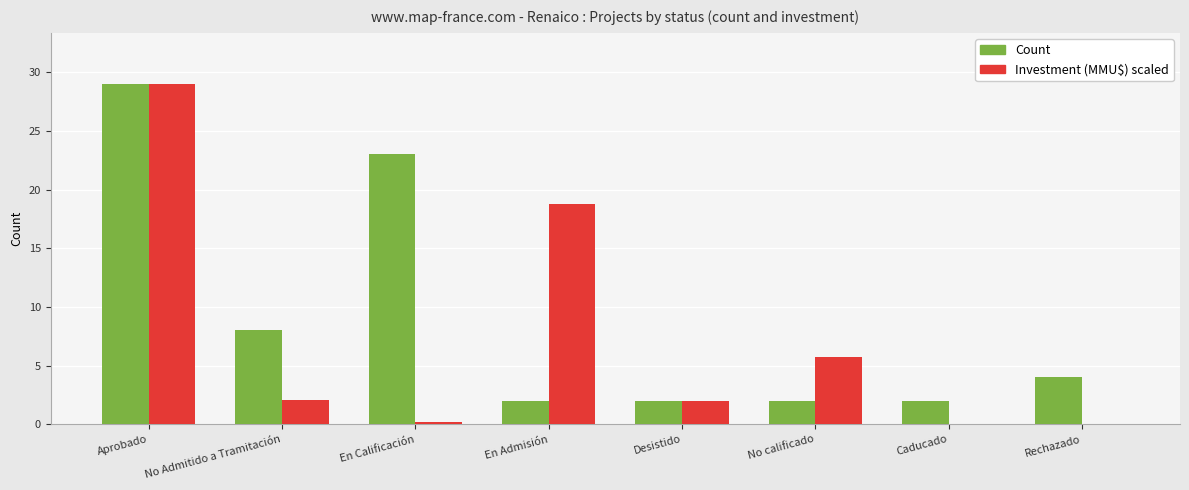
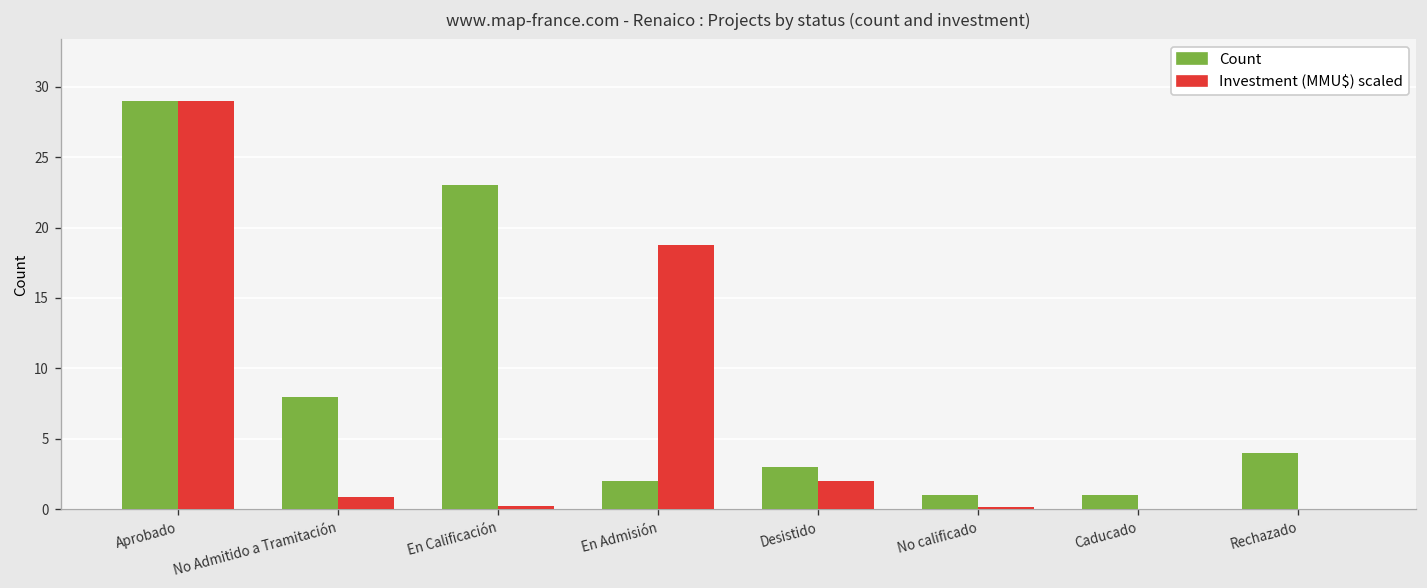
Investment (MMU$) scaled, No Admitido a Tramitación: 2.1 -> 0.9
Count, Desistido: 2 -> 3
Count, No calificado: 2 -> 1
Investment (MMU$) scaled, No calificado: 5.7 -> 0.2
Count, Caducado: 2 -> 1
